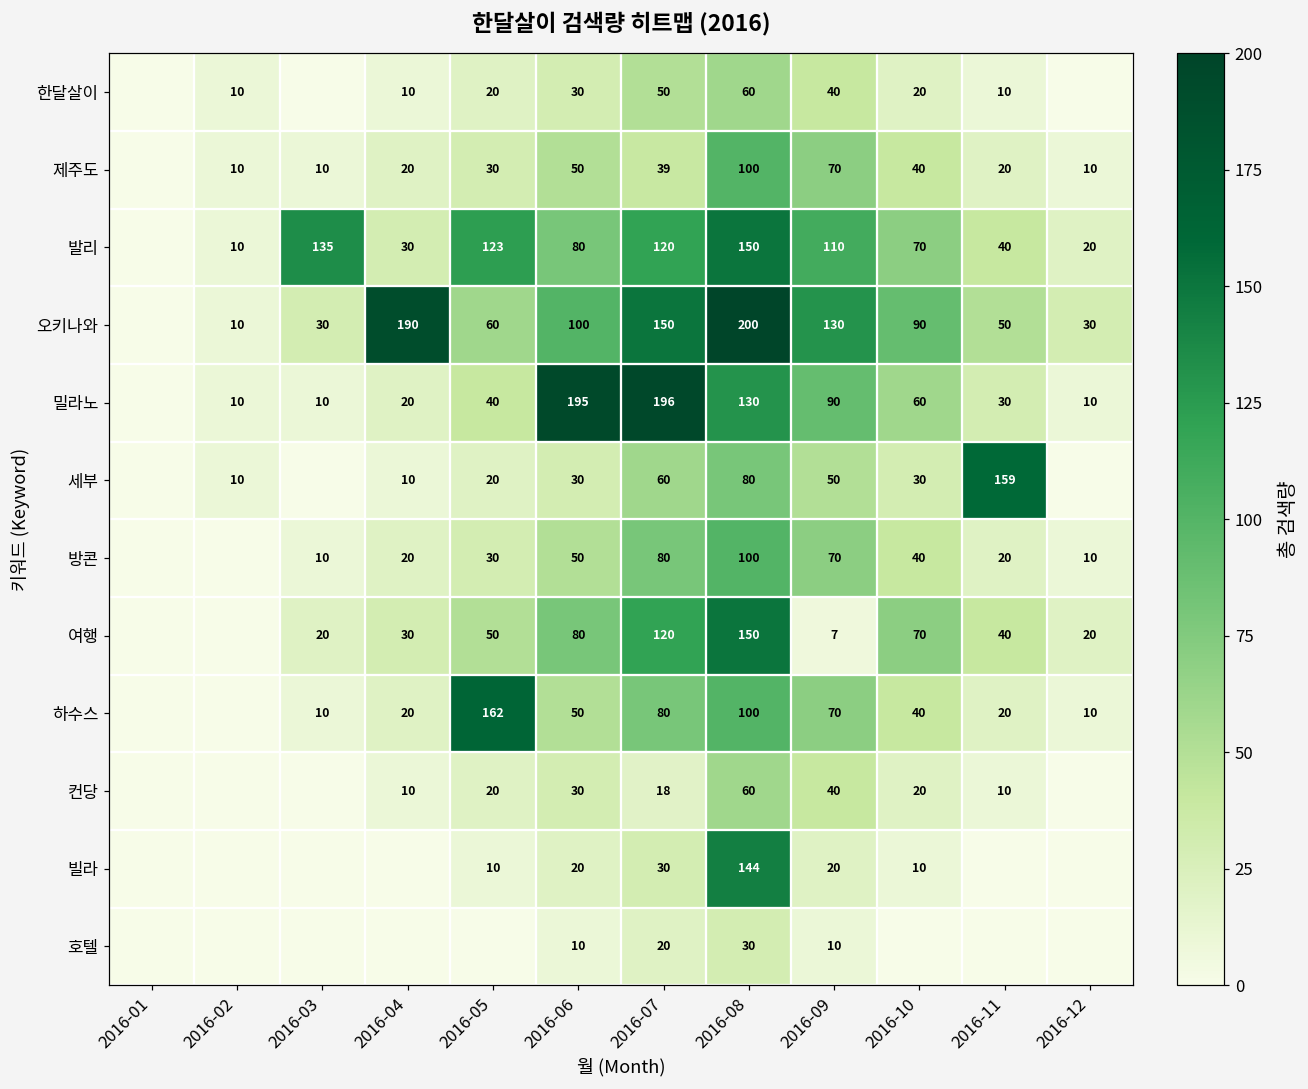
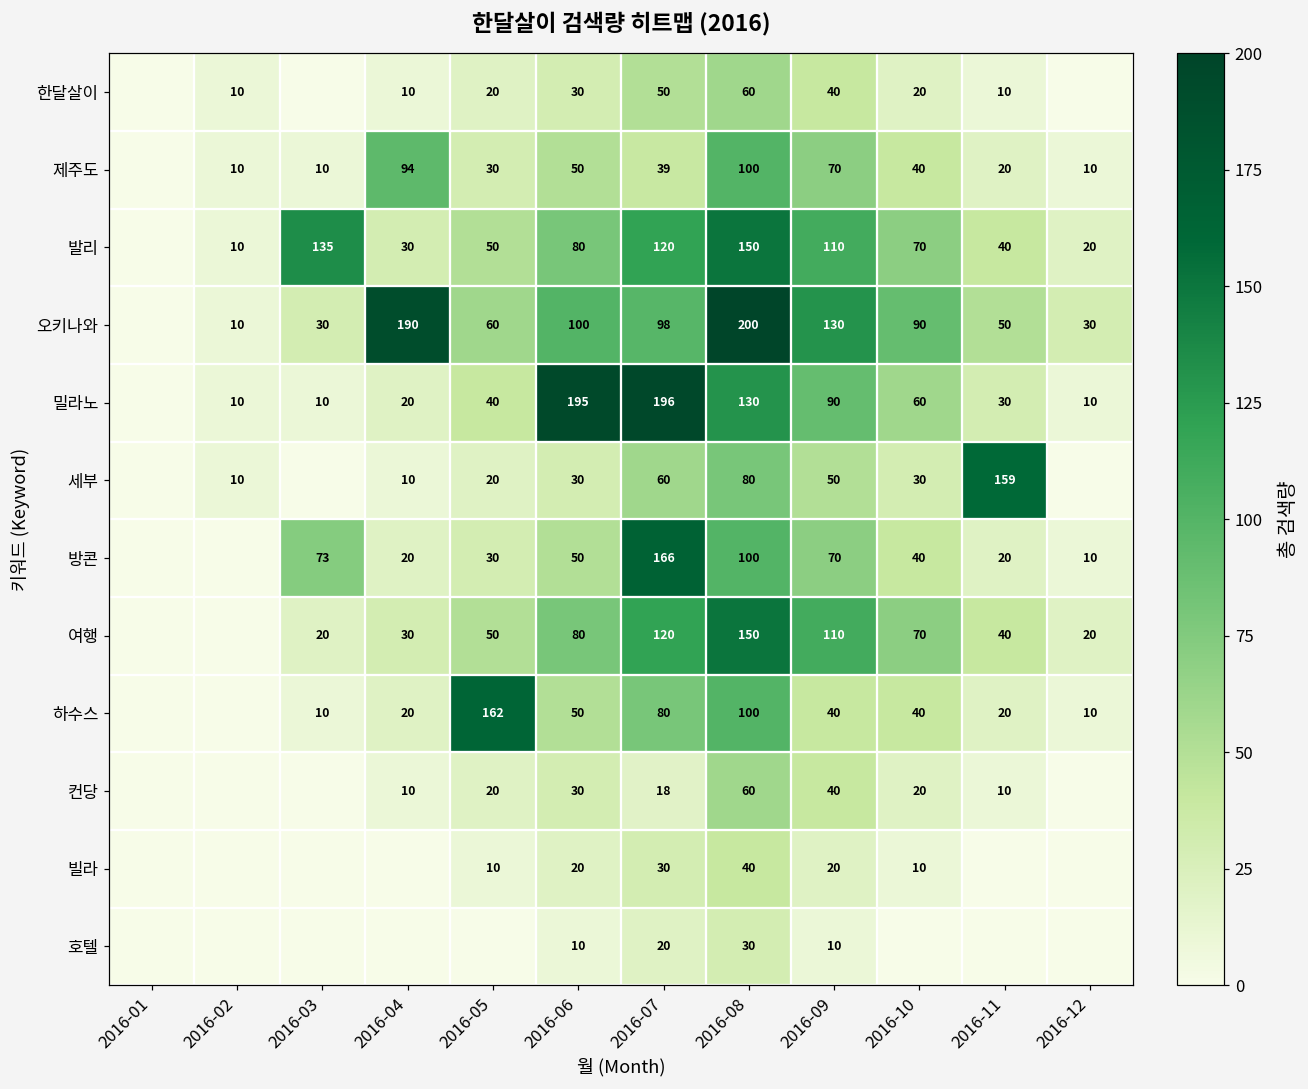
제주도, 2016-04: 20 -> 94
발리, 2016-05: 123 -> 50
오키나와, 2016-07: 150 -> 98
방콘, 2016-03: 10 -> 73
방콘, 2016-07: 80 -> 166
여행, 2016-09: 7 -> 110
하수스, 2016-09: 70 -> 40
빌라, 2016-08: 144 -> 40
